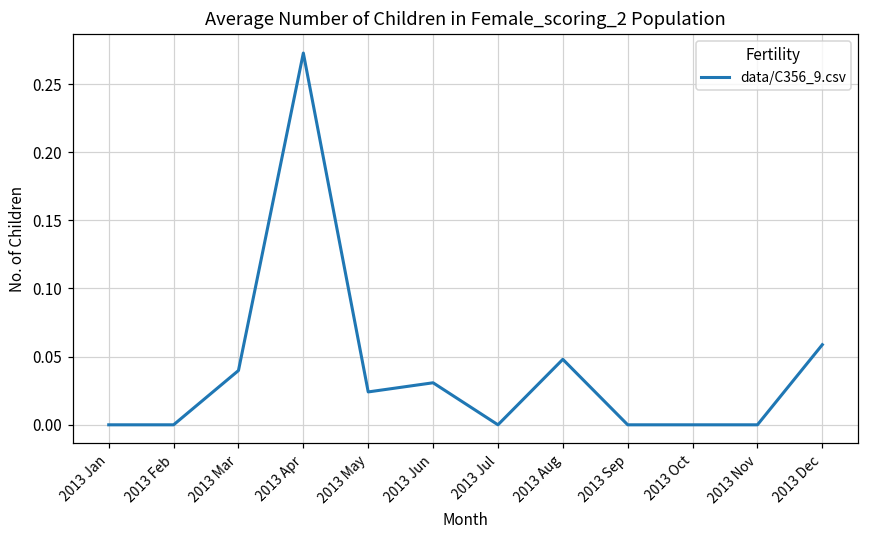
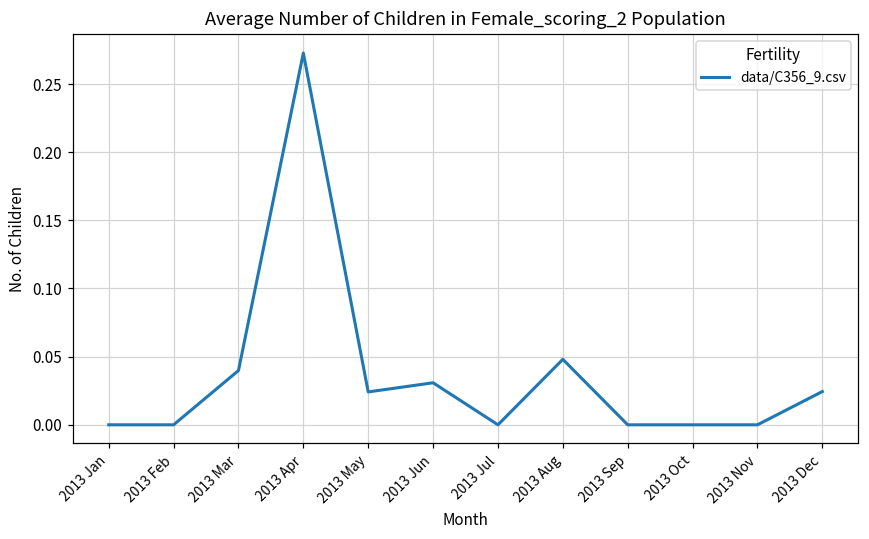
2013 Dec: 0.059 -> 0.024
